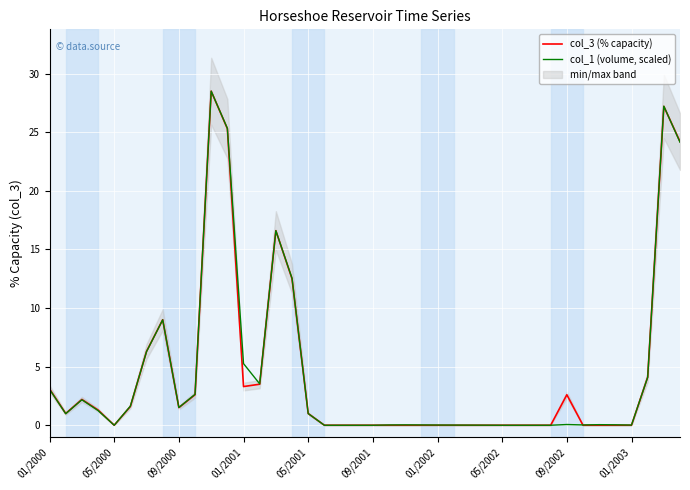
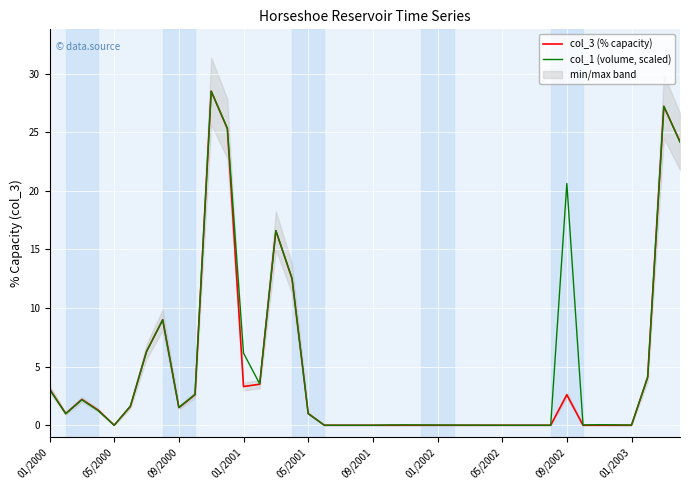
col_1 (volume, scaled), 01/2001: 5.3 -> 6.2
col_1 (volume, scaled), 09/2002: 0.1 -> 20.6
